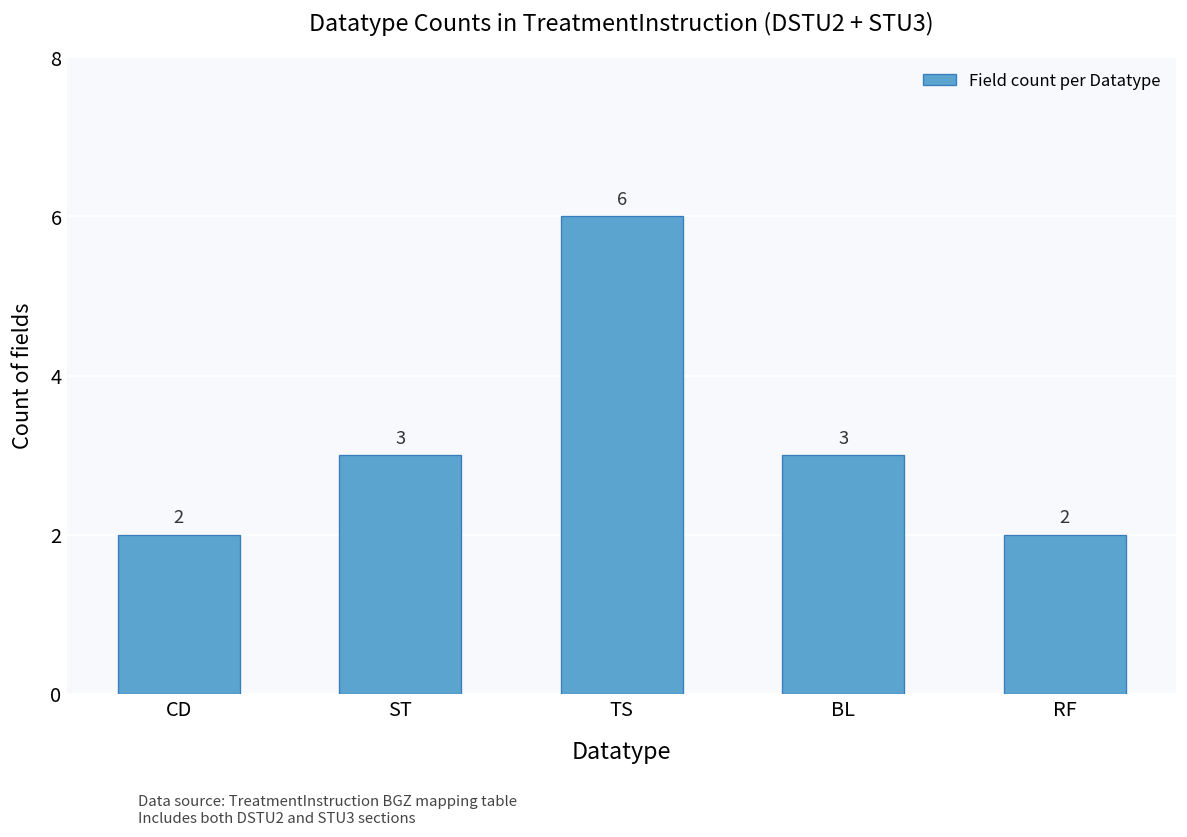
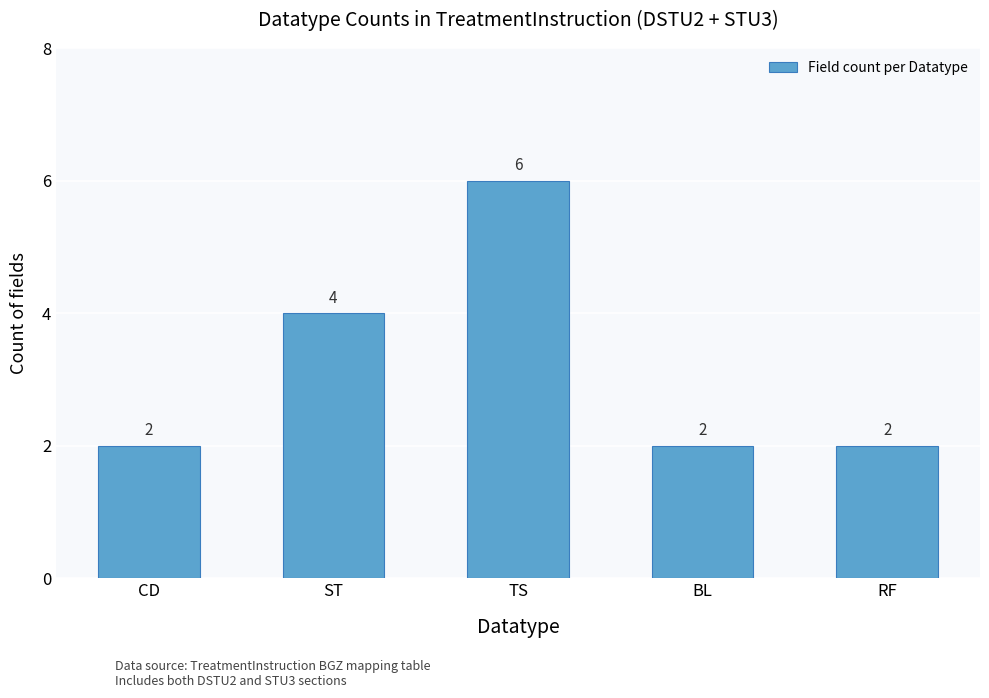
ST: 3 -> 4
BL: 3 -> 2
